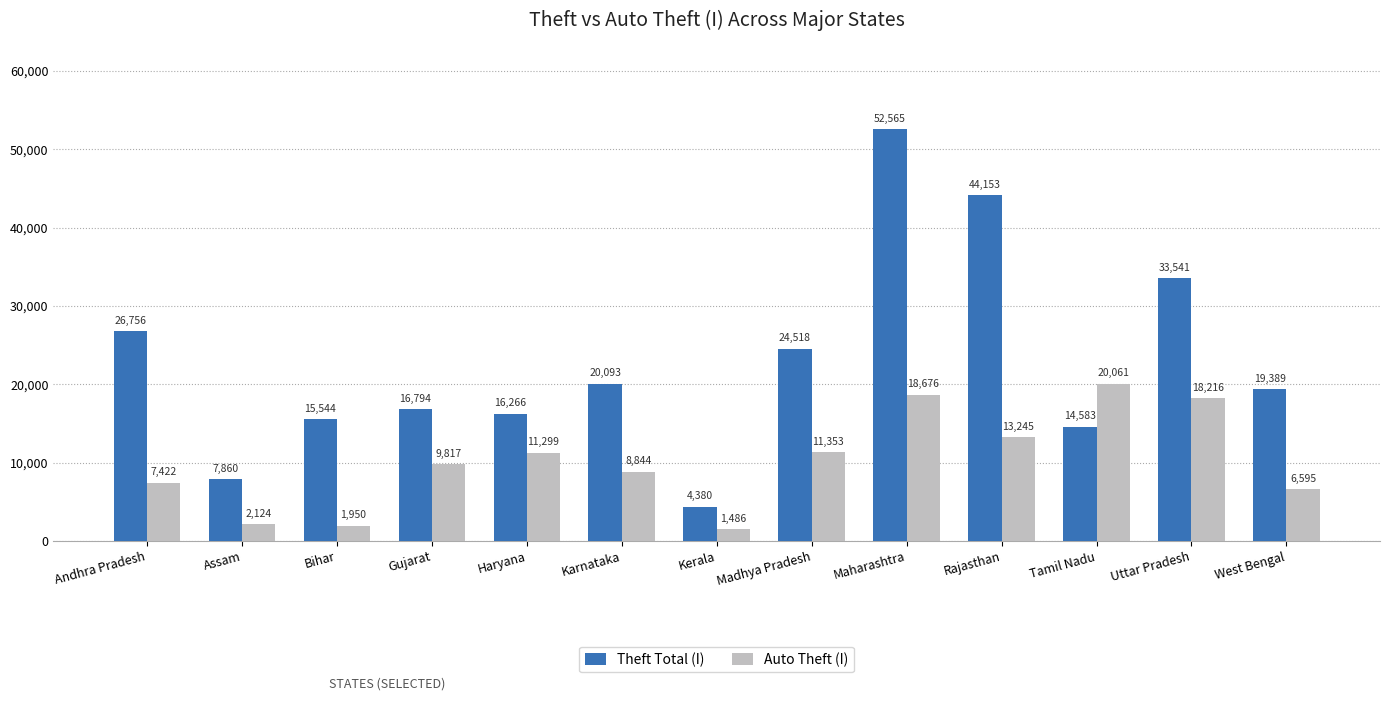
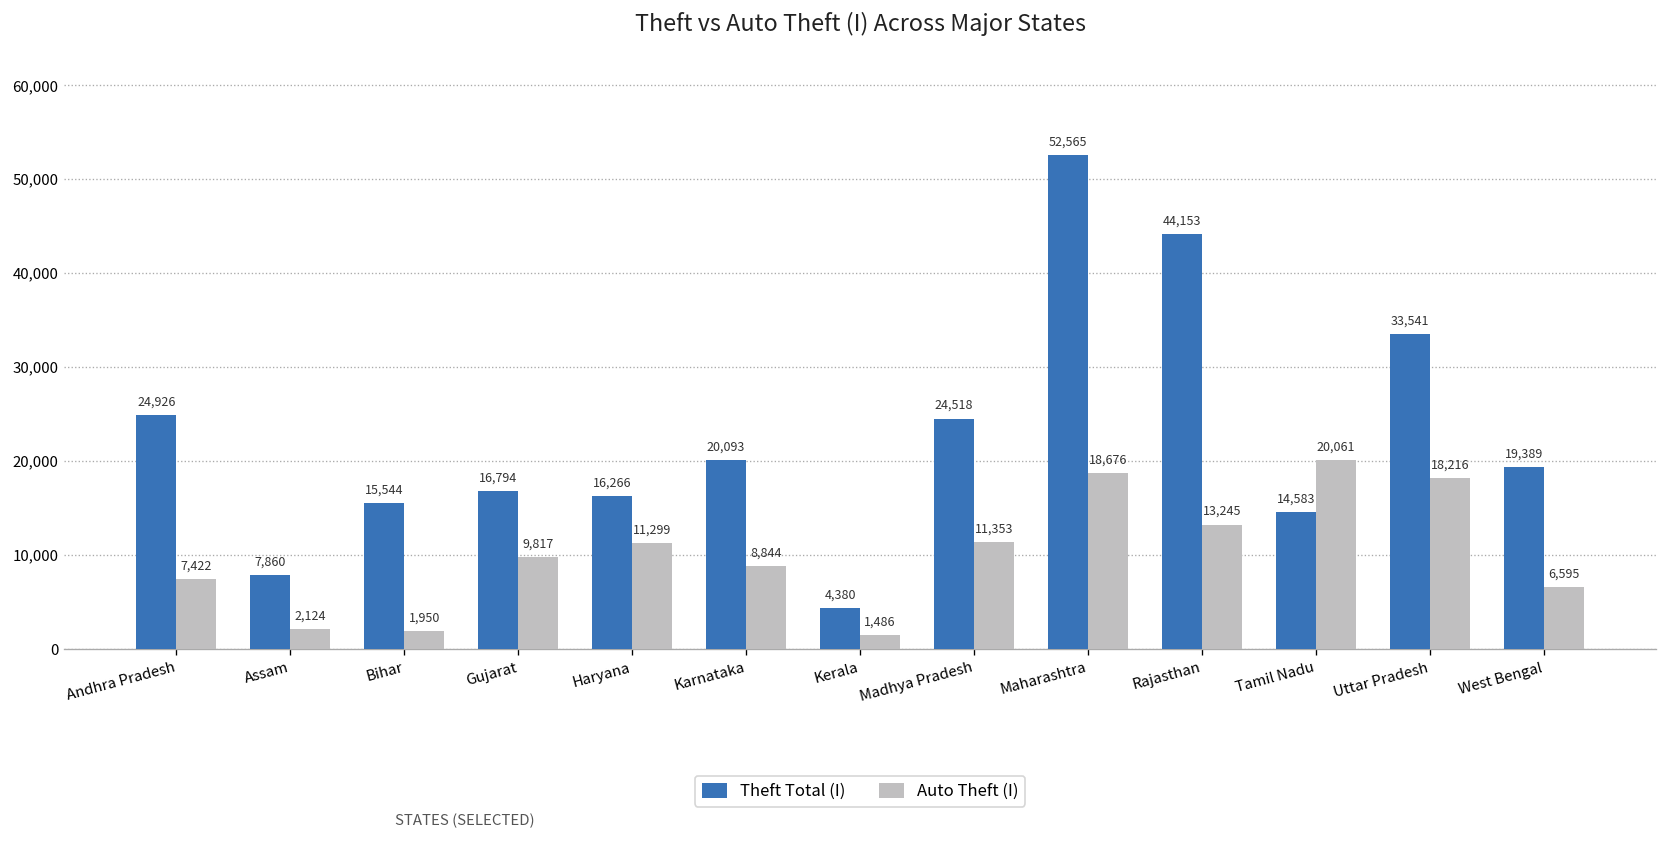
Theft Total (I), Andhra Pradesh: 26,756 -> 24,926
